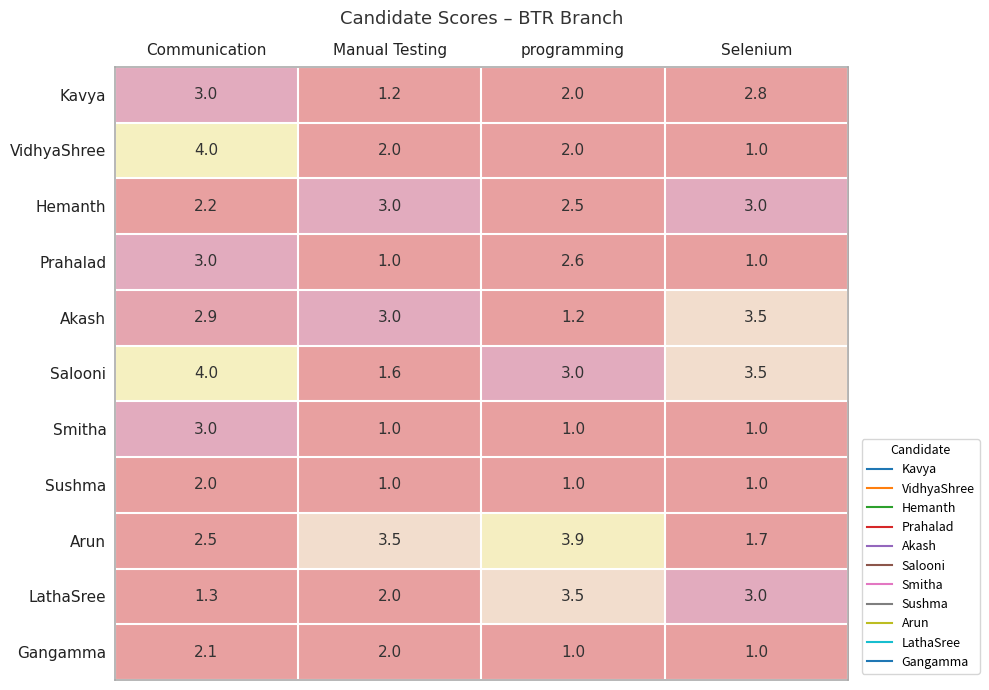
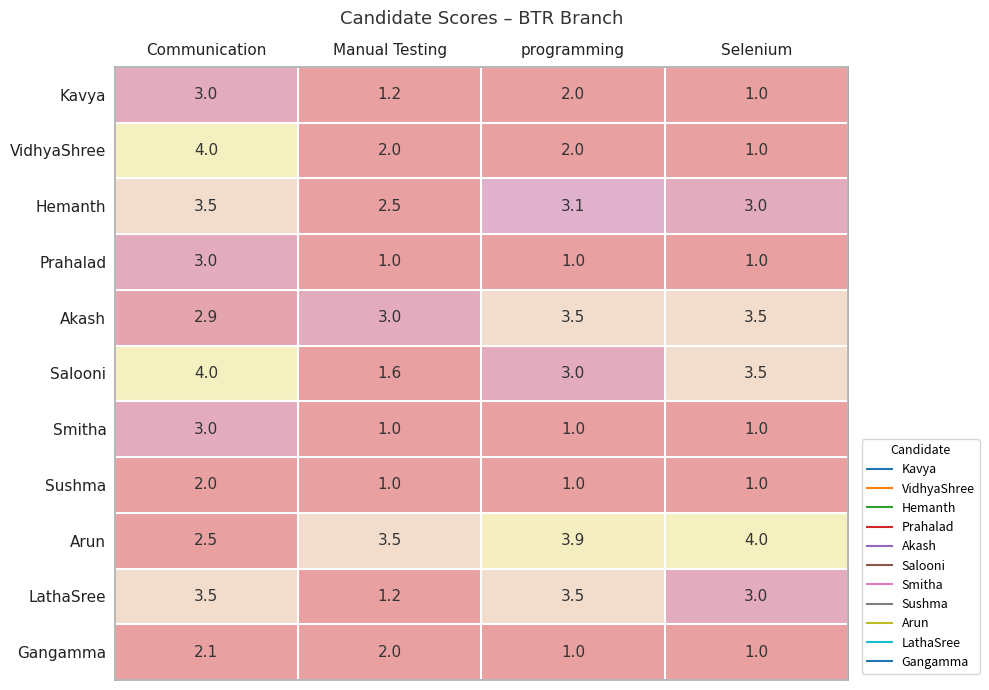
Kavya, Selenium: 2.8 -> 1.0
Hemanth, Communication: 2.2 -> 3.5
Hemanth, Manual Testing: 3.0 -> 2.5
Hemanth, programming: 2.5 -> 3.1
Prahalad, programming: 2.6 -> 1.0
Akash, programming: 1.2 -> 3.5
Arun, Selenium: 1.7 -> 4.0
LathaSree, Communication: 1.3 -> 3.5
LathaSree, Manual Testing: 2.0 -> 1.2
